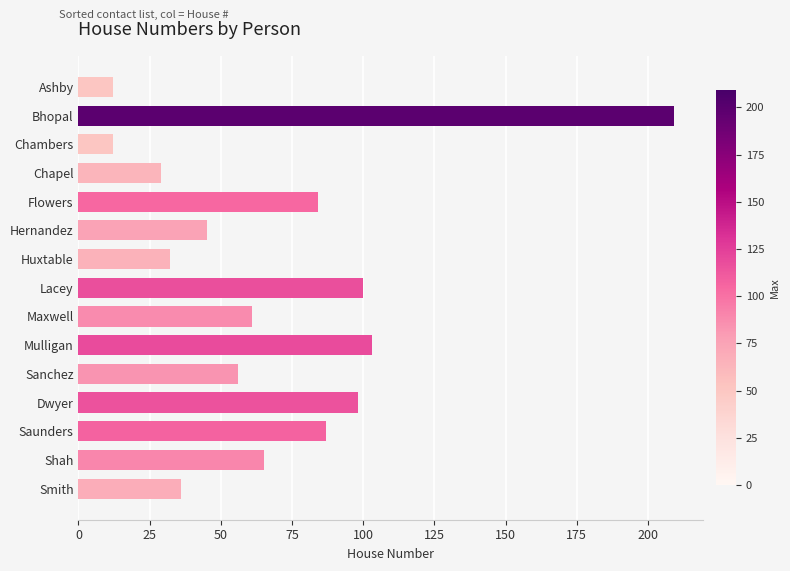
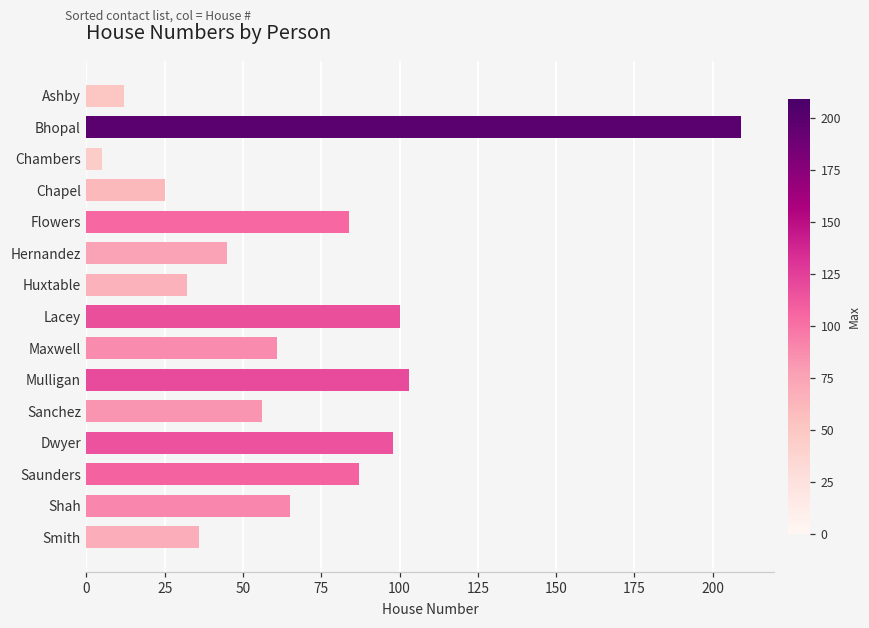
Chambers: 12 -> 5
Chapel: 29 -> 25
